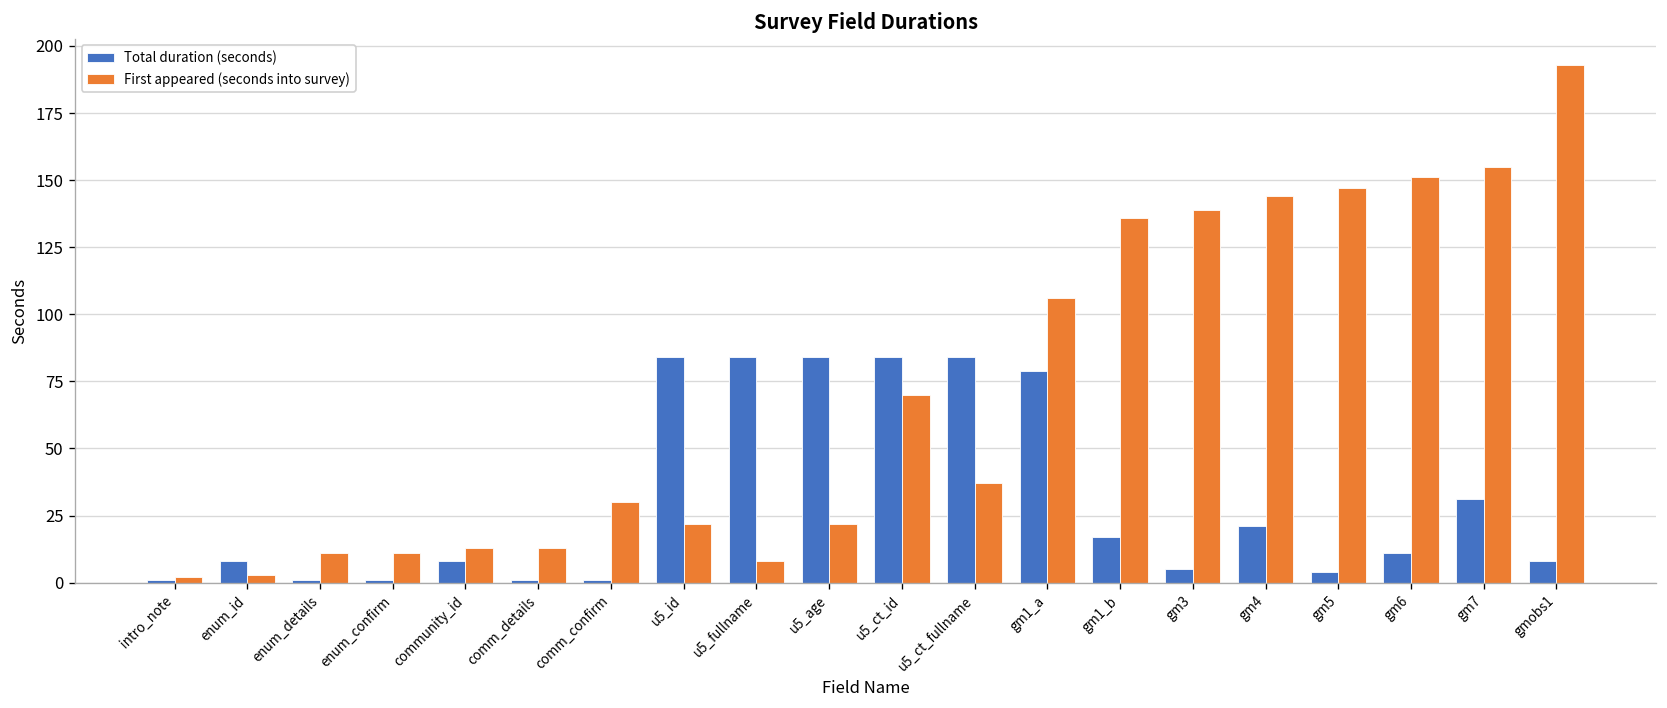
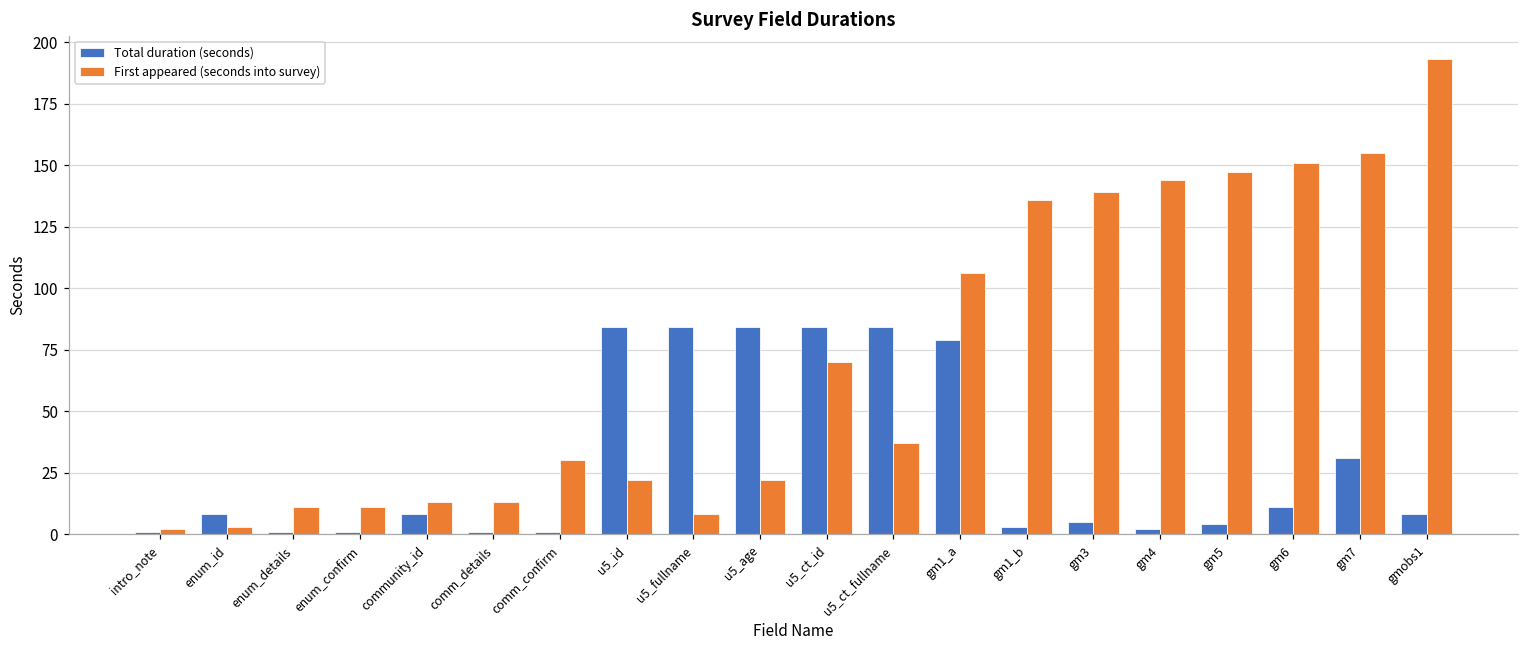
Total duration (seconds), gm1_b: 17 -> 3
Total duration (seconds), gm4: 21 -> 2
